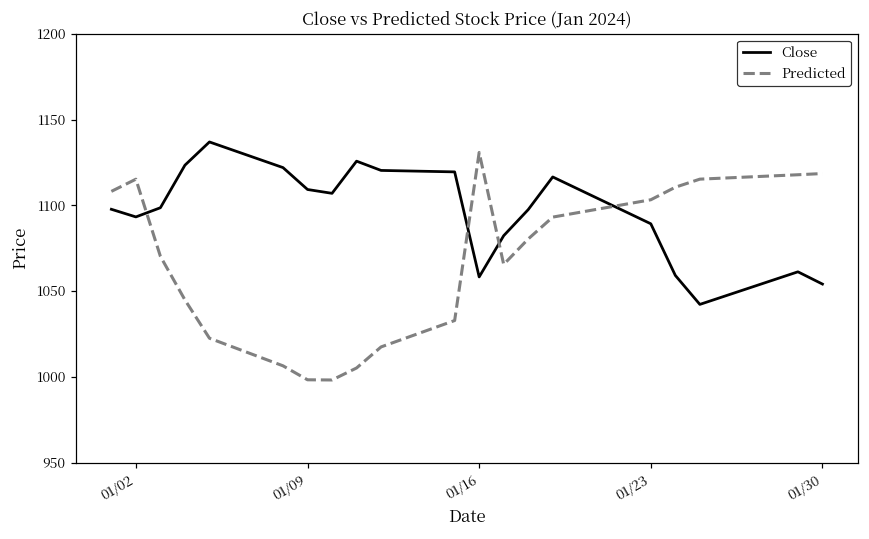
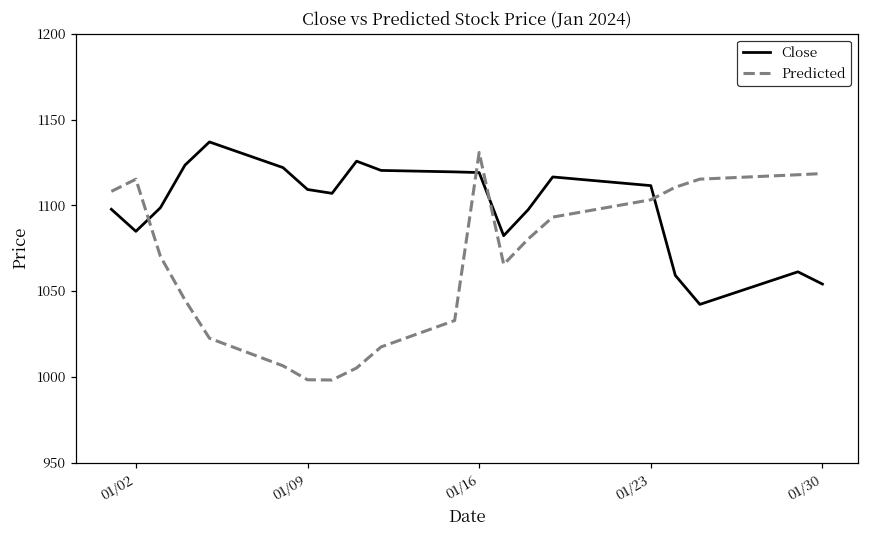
Close, 01/02: 1093 -> 1085
Close, 01/16: 1058 -> 1119
Close, 01/23: 1089 -> 1111
